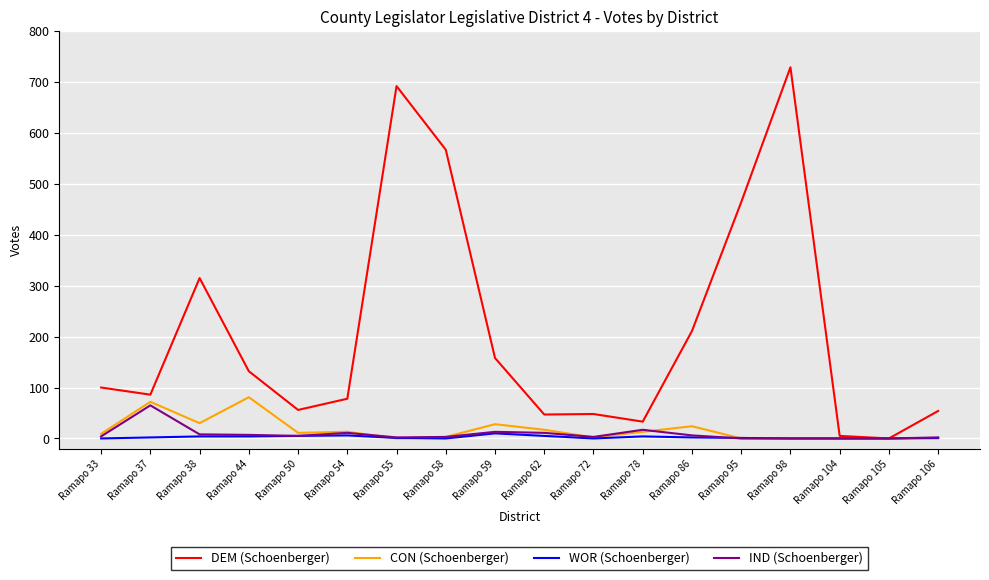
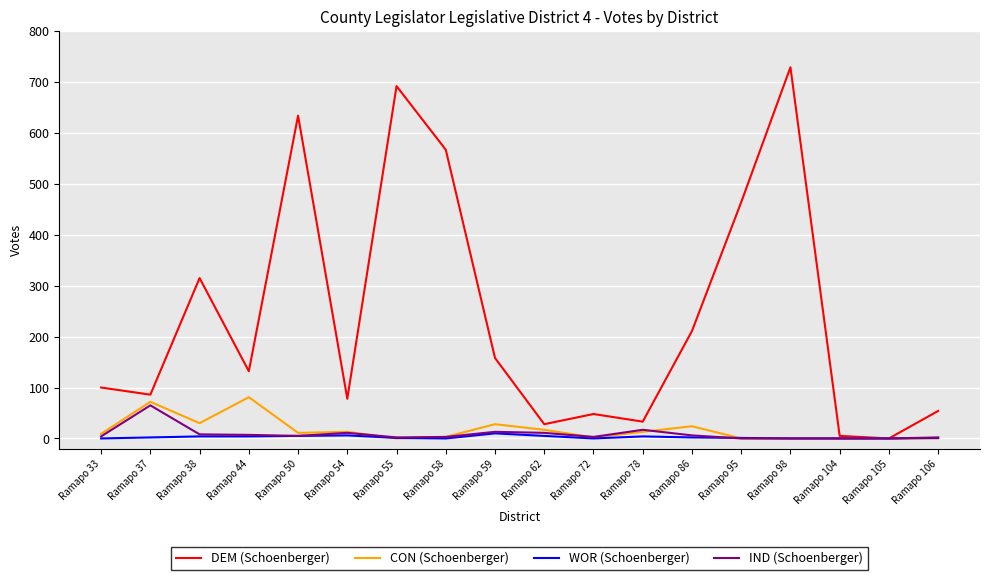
DEM (Schoenberger), Ramapo 50: 60 -> 630
DEM (Schoenberger), Ramapo 62: 50 -> 30
